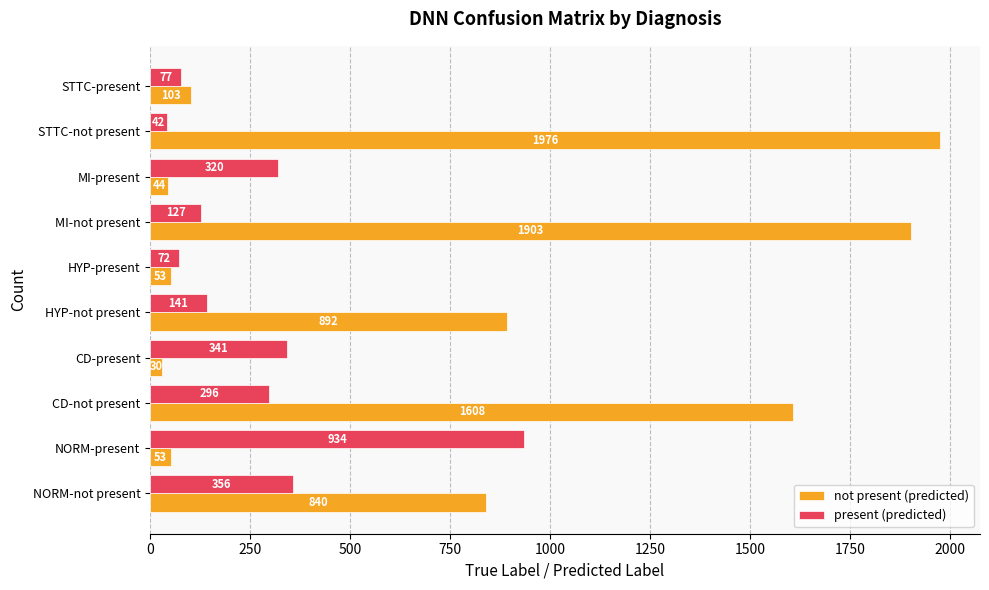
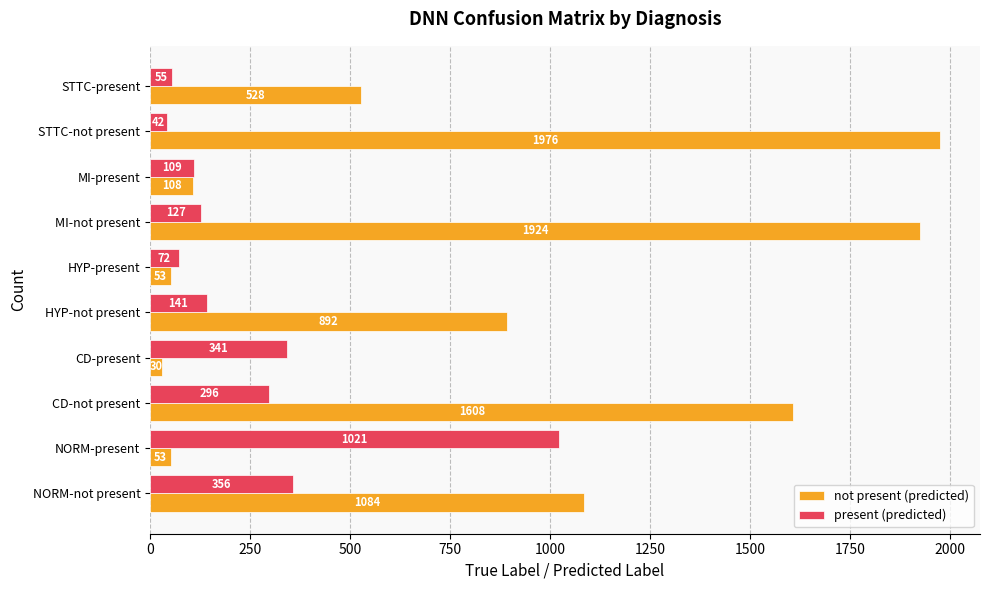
present (predicted), STTC-present: 77 -> 55
not present (predicted), STTC-present: 103 -> 528
present (predicted), MI-present: 320 -> 109
not present (predicted), MI-present: 44 -> 108
not present (predicted), MI-not present: 1903 -> 1924
present (predicted), NORM-present: 934 -> 1021
not present (predicted), NORM-not present: 840 -> 1084
